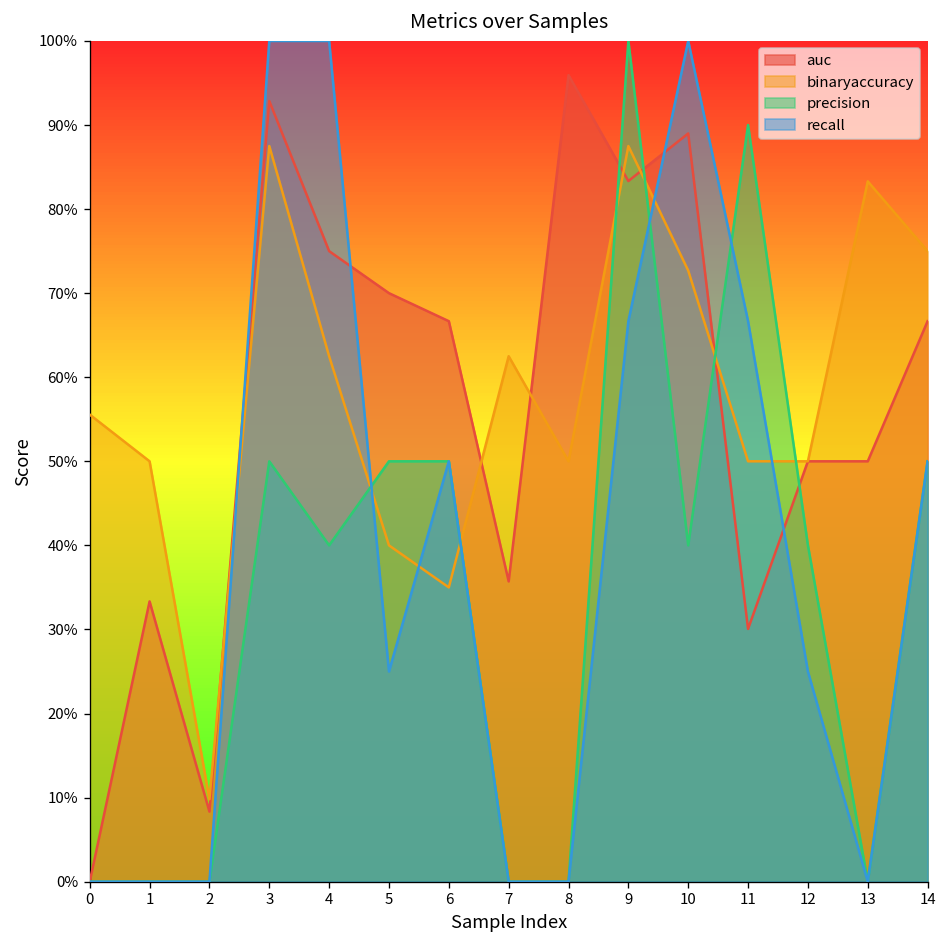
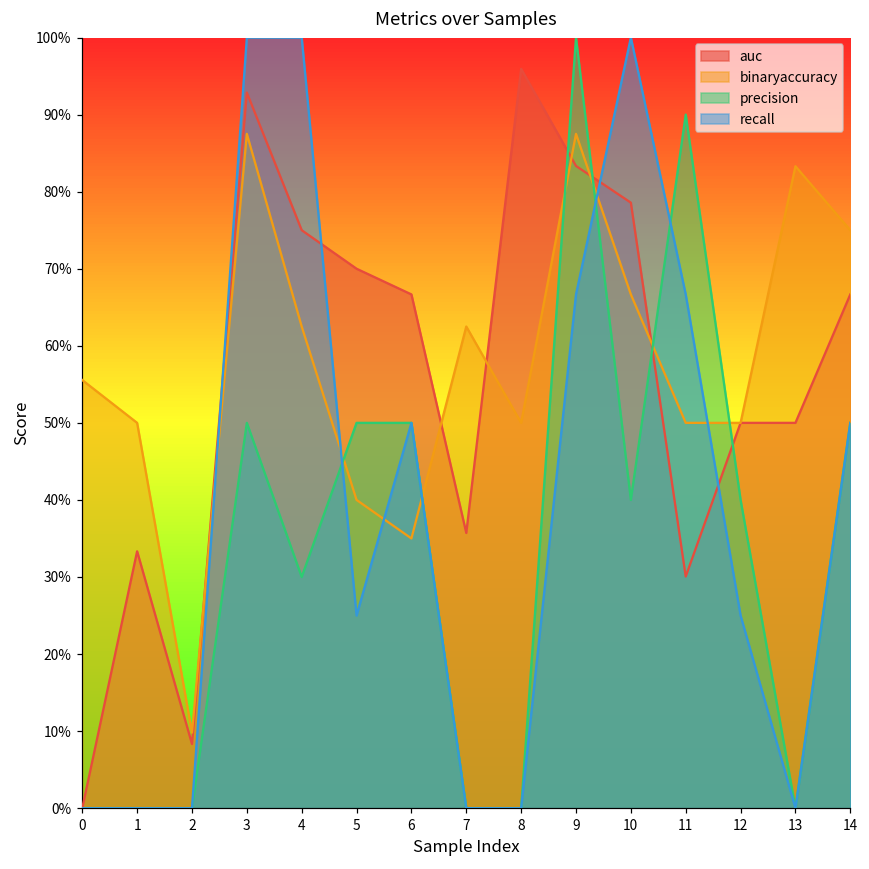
precision, 4: 40% -> 30%
auc, 10: 89% -> 79%
binaryaccuracy, 10: 73% -> 67%
